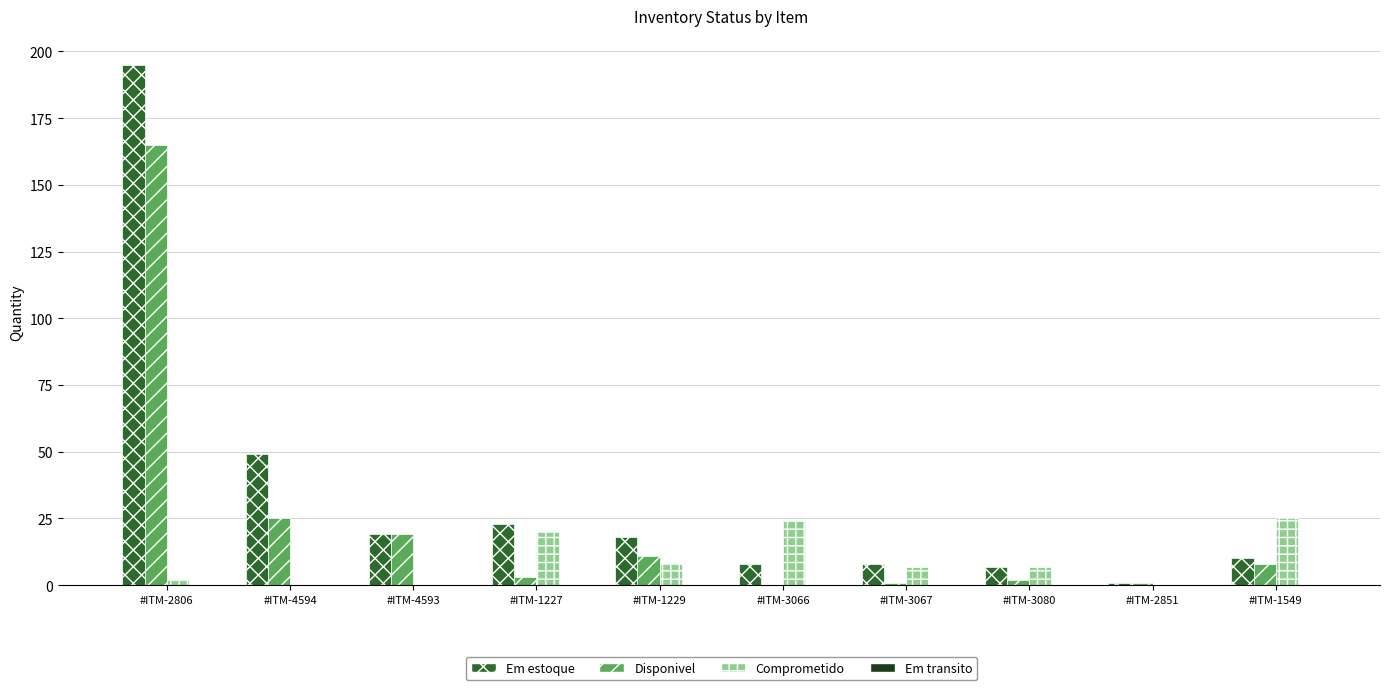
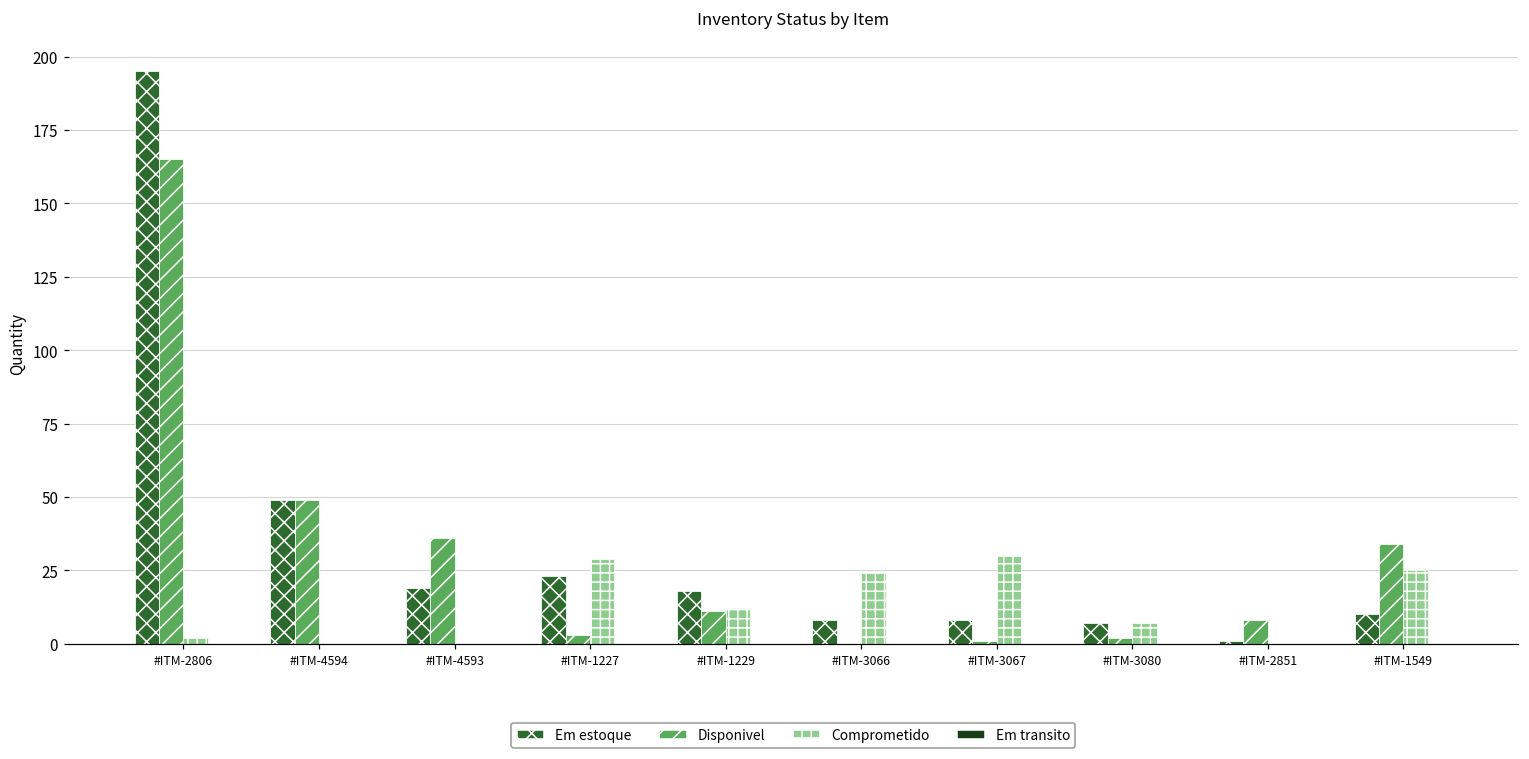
Disponivel, #ITM-4594: 25 -> 49
Disponivel, #ITM-4593: 19 -> 36
Comprometido, #ITM-1227: 20 -> 29
Comprometido, #ITM-1229: 8 -> 12
Comprometido, #ITM-3067: 7 -> 30
Disponivel, #ITM-2851: 1 -> 8
Disponivel, #ITM-1549: 8 -> 34
